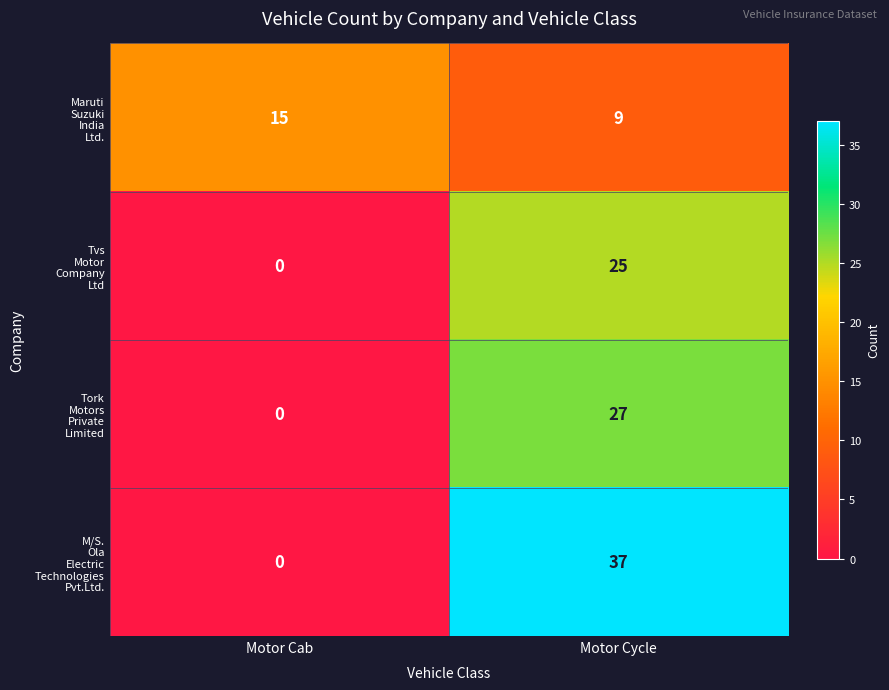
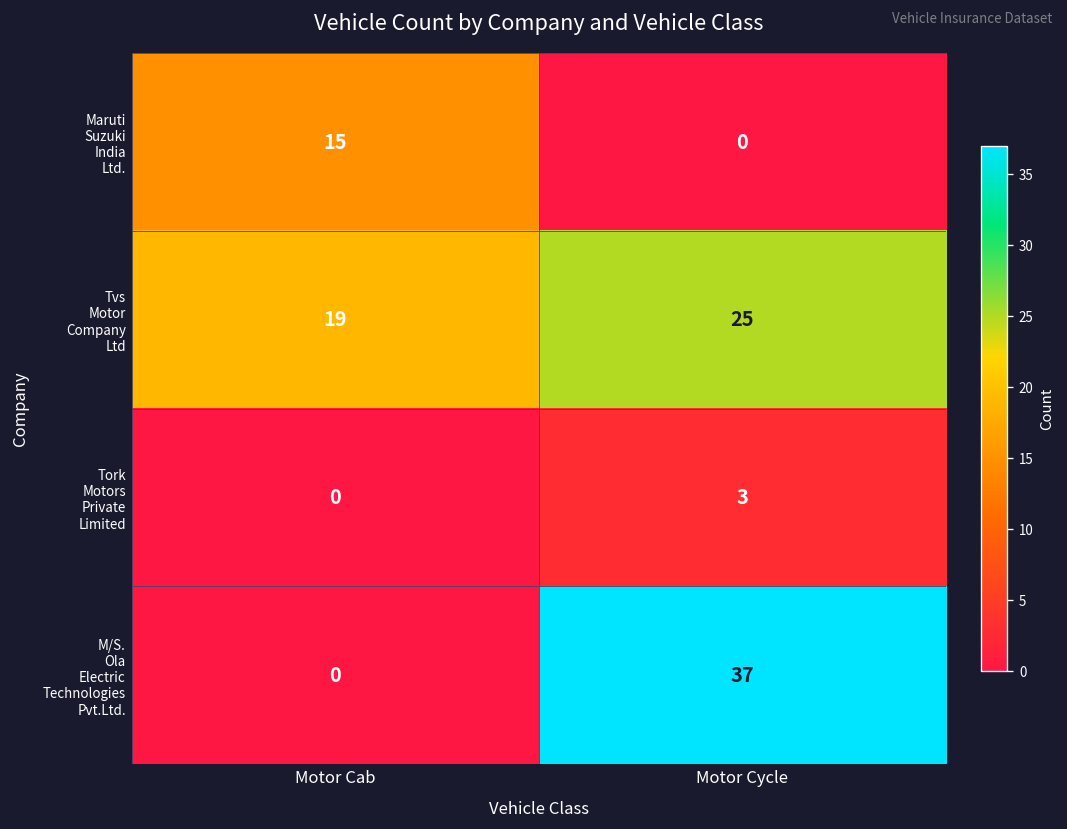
Maruti Suzuki India Ltd., Motor Cycle: 9 -> 0
Tvs Motor Company Ltd, Motor Cab: 0 -> 19
Tork Motors Private Limited, Motor Cycle: 27 -> 3
